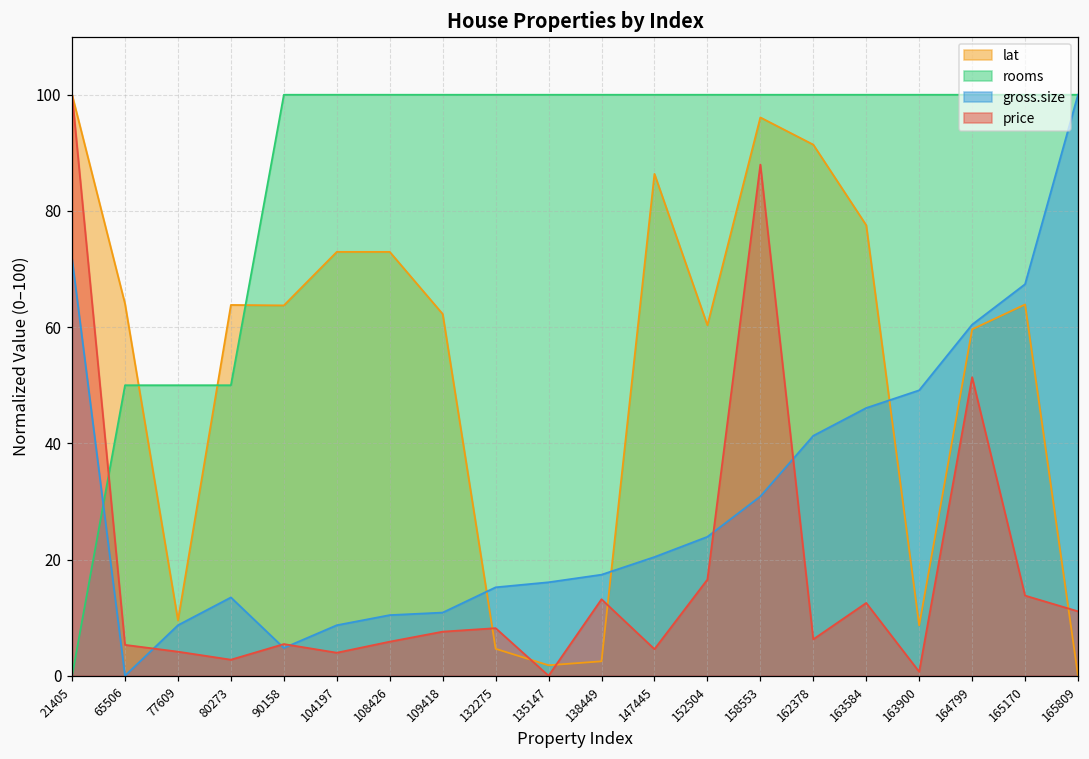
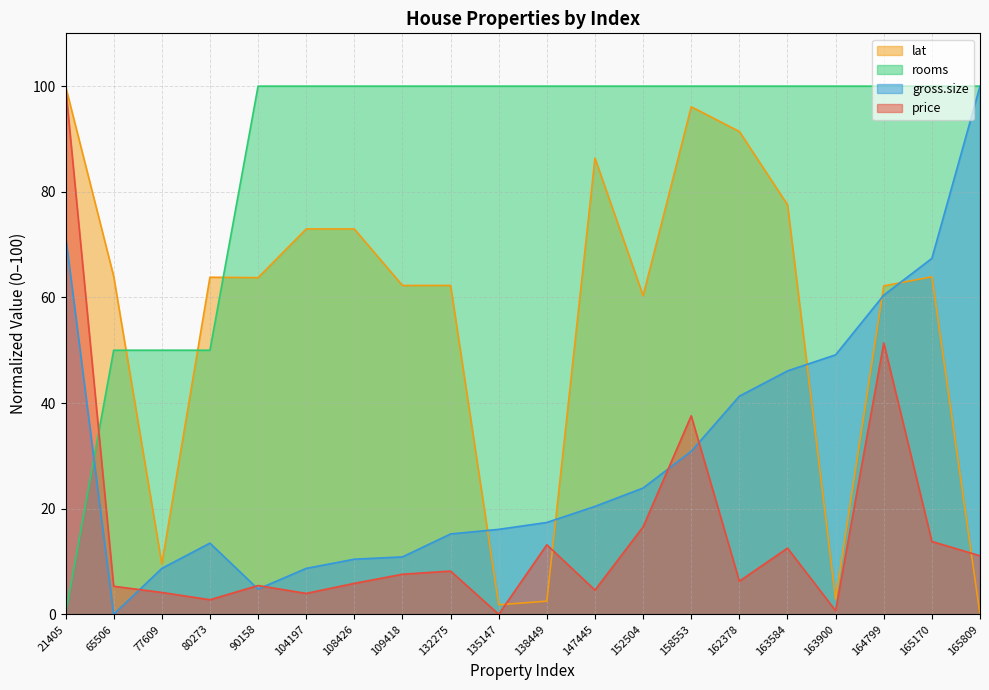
lat, 132275: 5 -> 62
price, 158553: 88 -> 38
lat, 163900: 9 -> 3
lat, 164799: 60 -> 62
